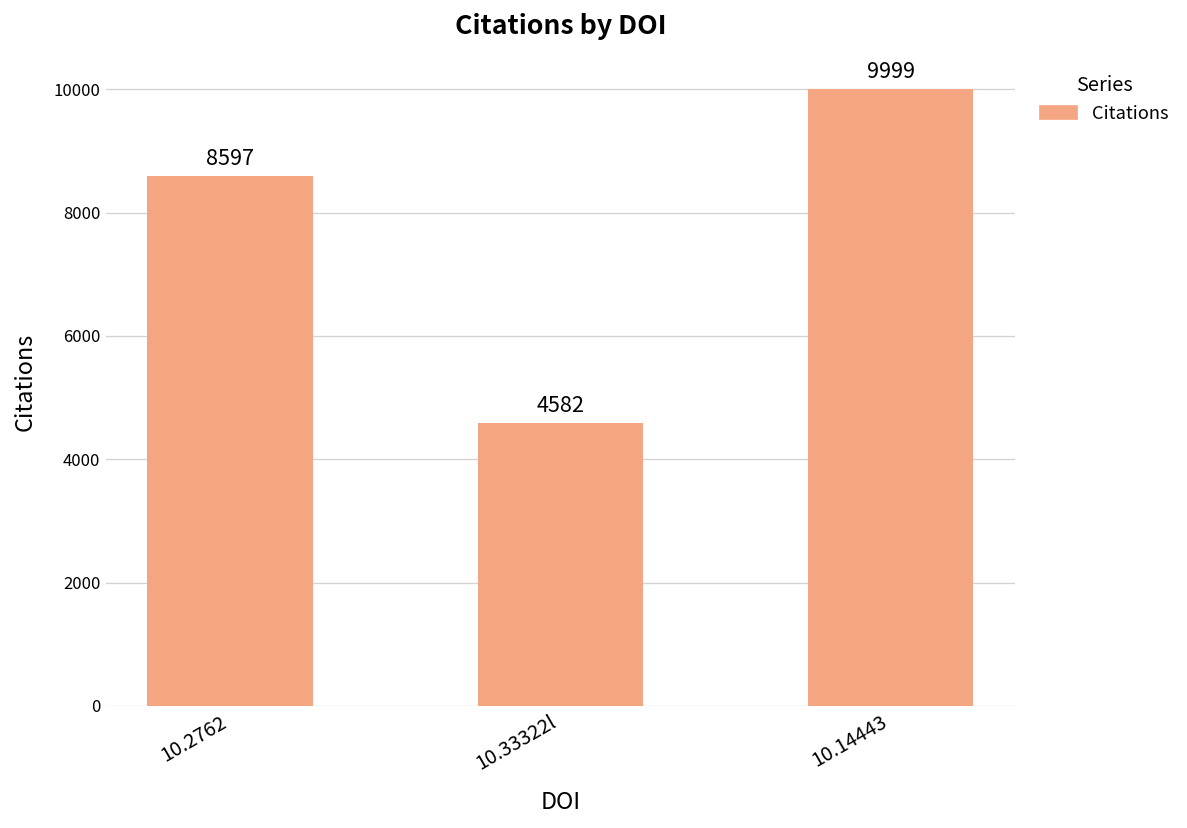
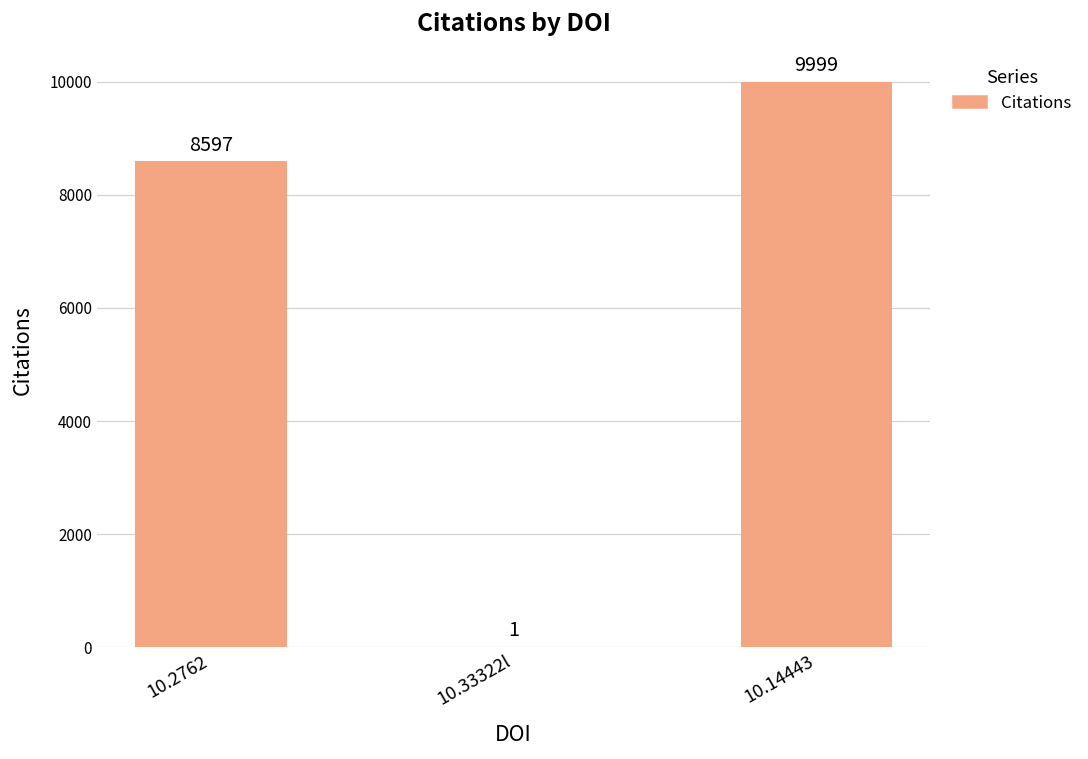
10.33322l: 4582 -> 1
